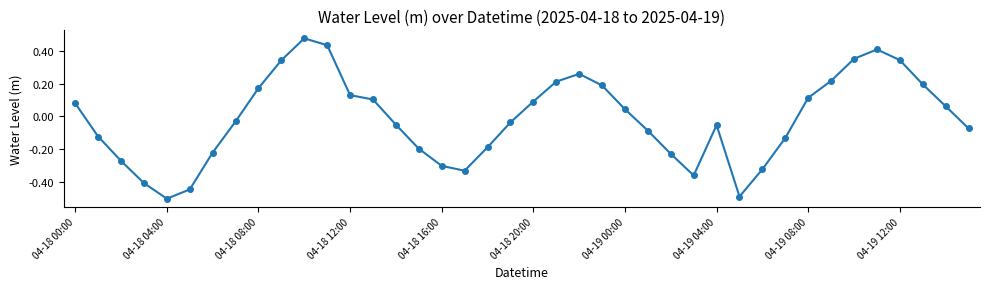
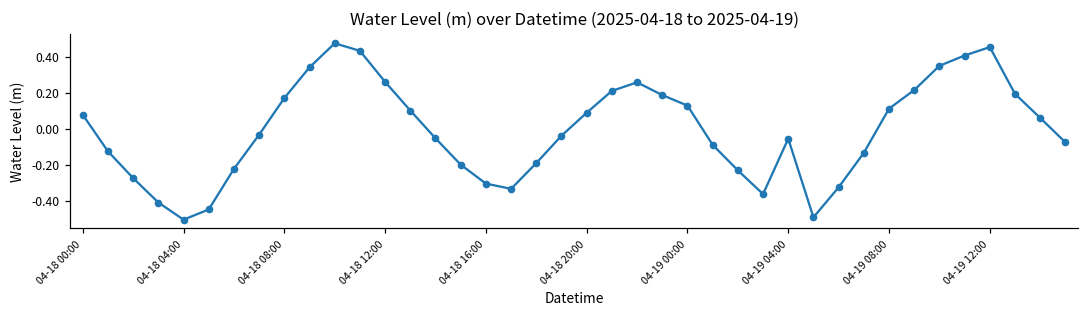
04-18 12:00: 0.13 -> 0.26
04-19 00:00: 0.04 -> 0.13
04-19 12:00: 0.34 -> 0.46
